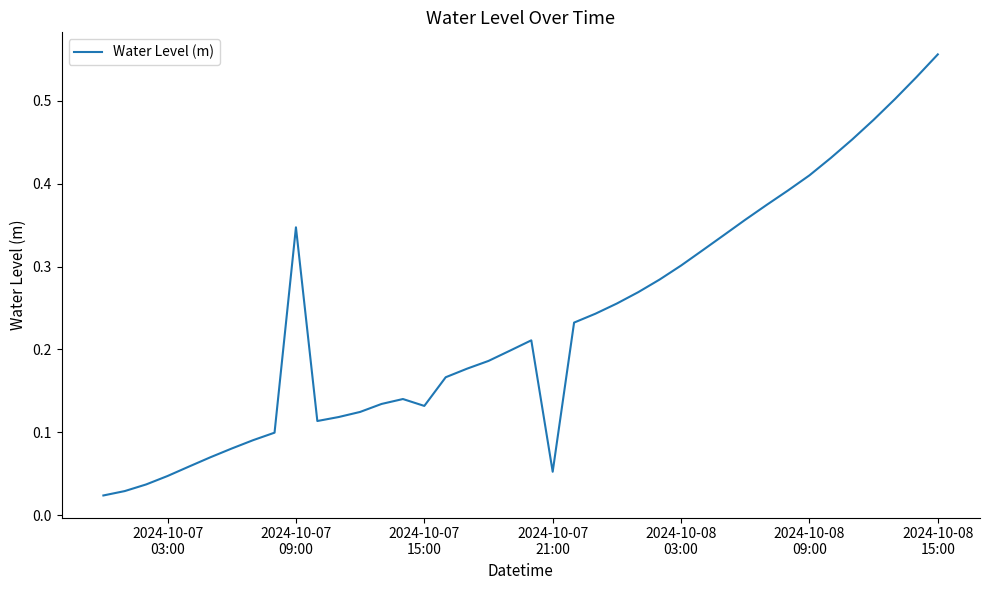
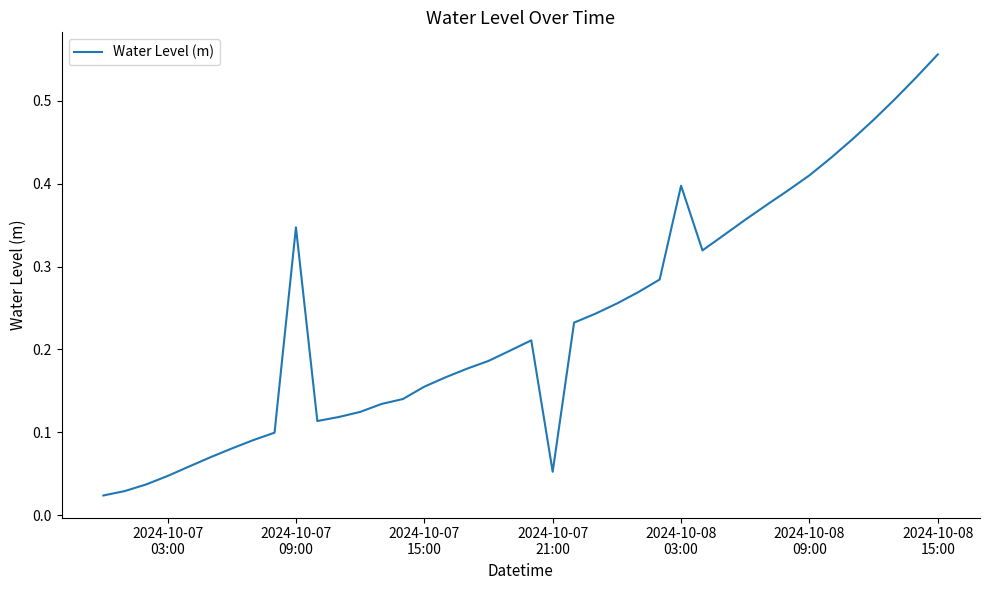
2024-10-07 15:00: 0.13 -> 0.16
2024-10-08 03:00: 0.30 -> 0.40
